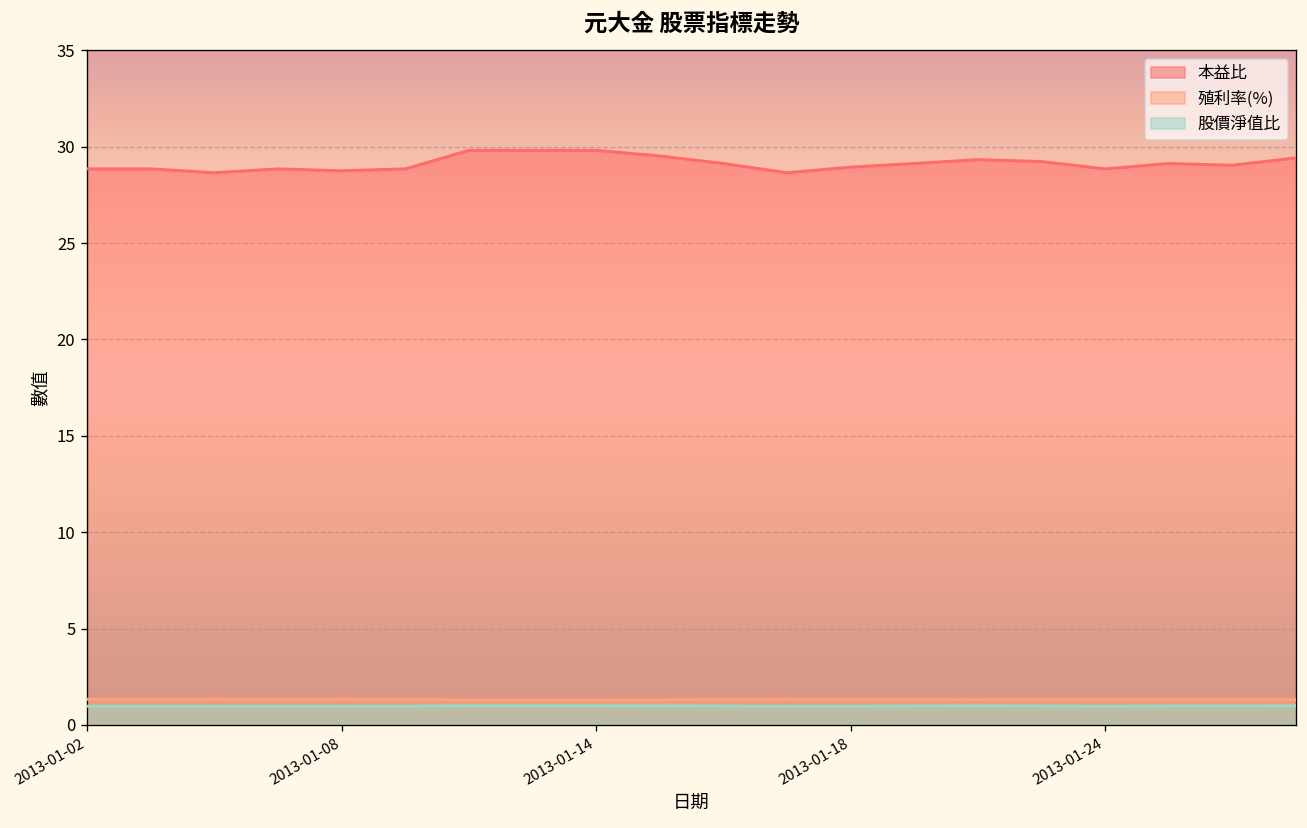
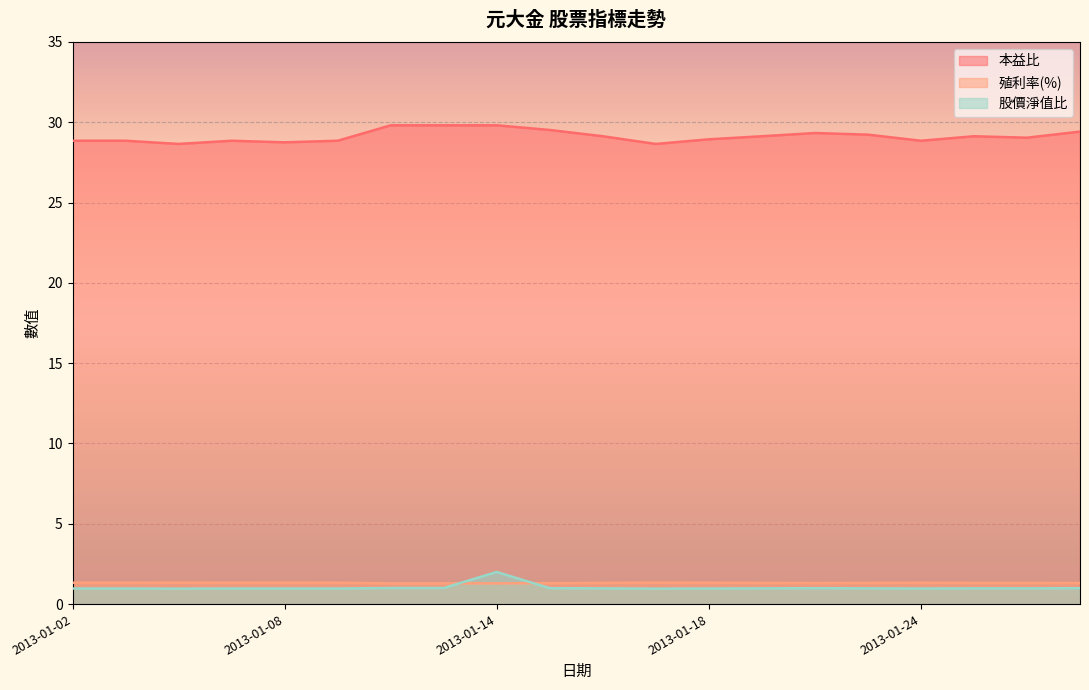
股價淨值比, 2013-01-14: 1 -> 2
